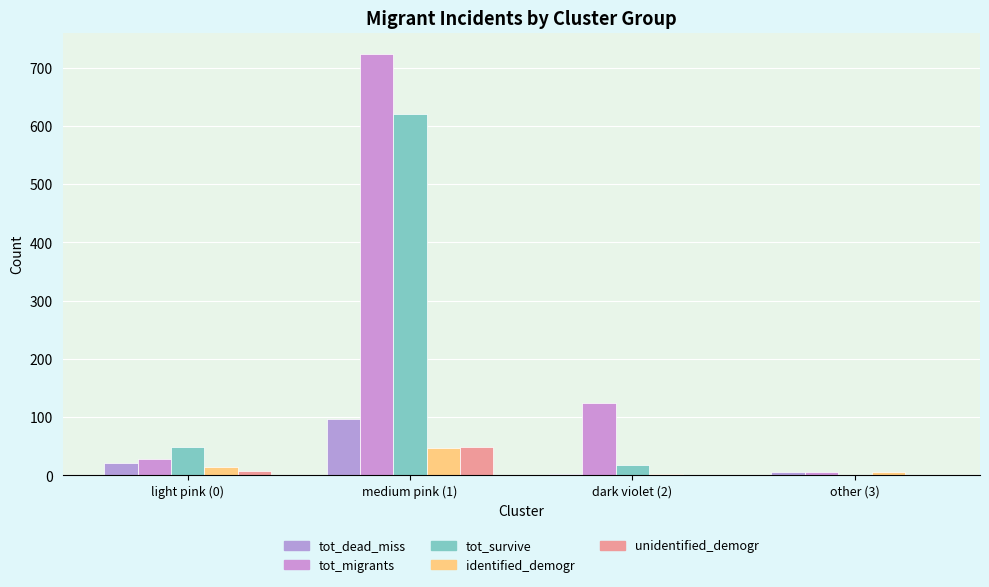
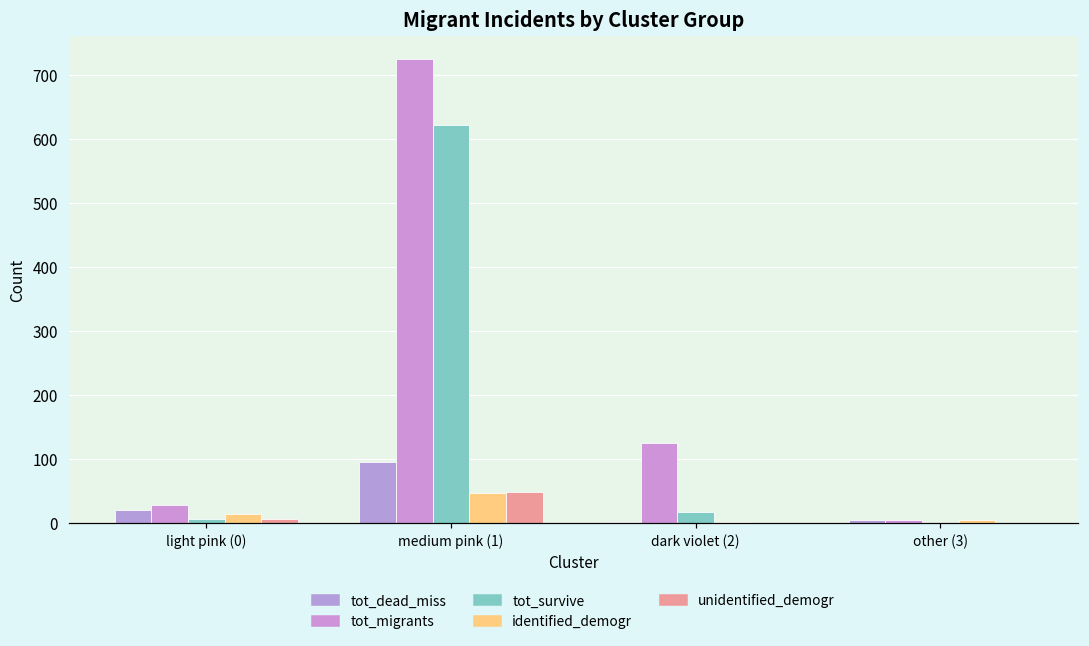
tot_survive, light pink (0): 50 -> 10
